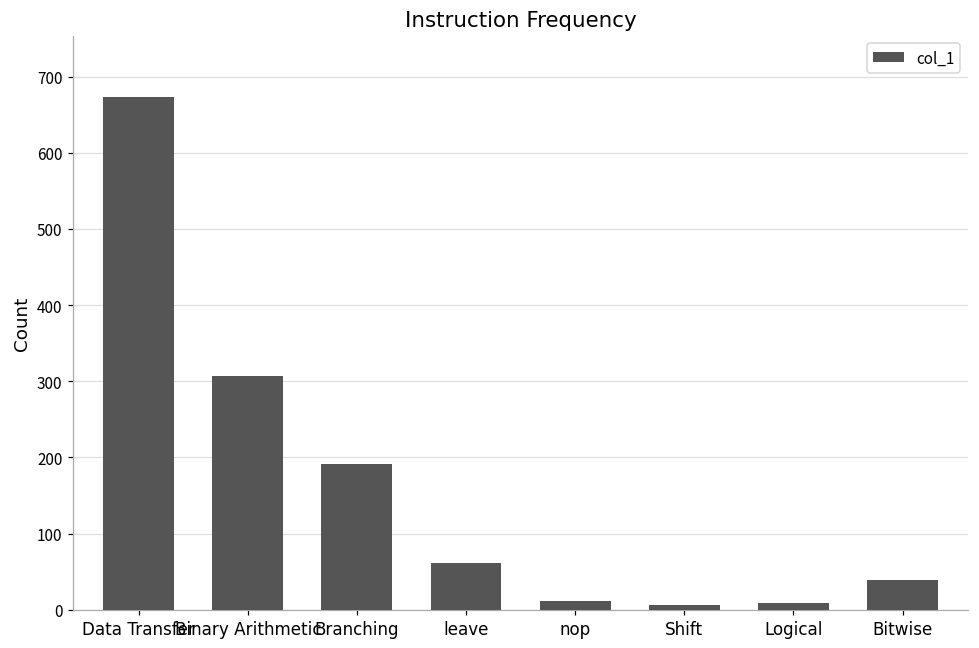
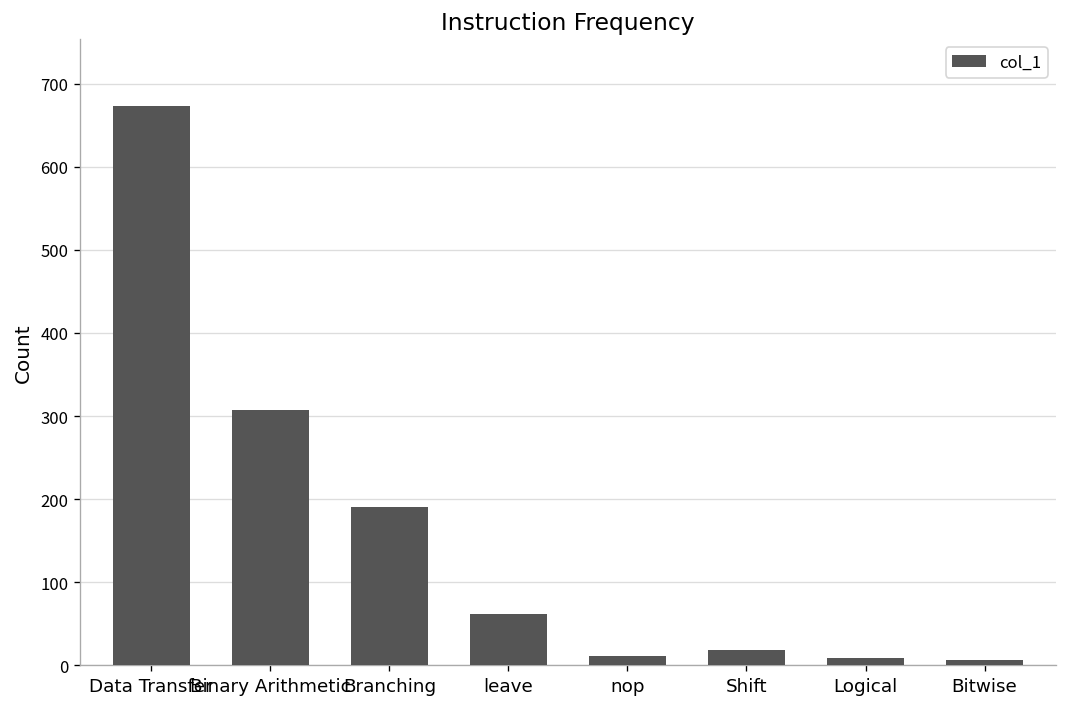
Shift: 10 -> 20
Bitwise: 40 -> 10
